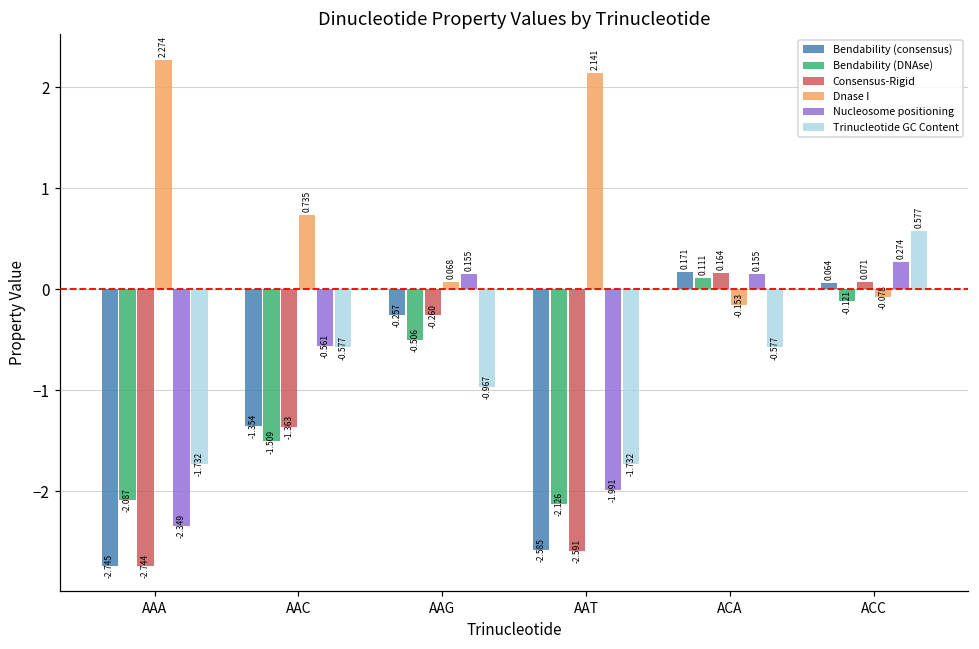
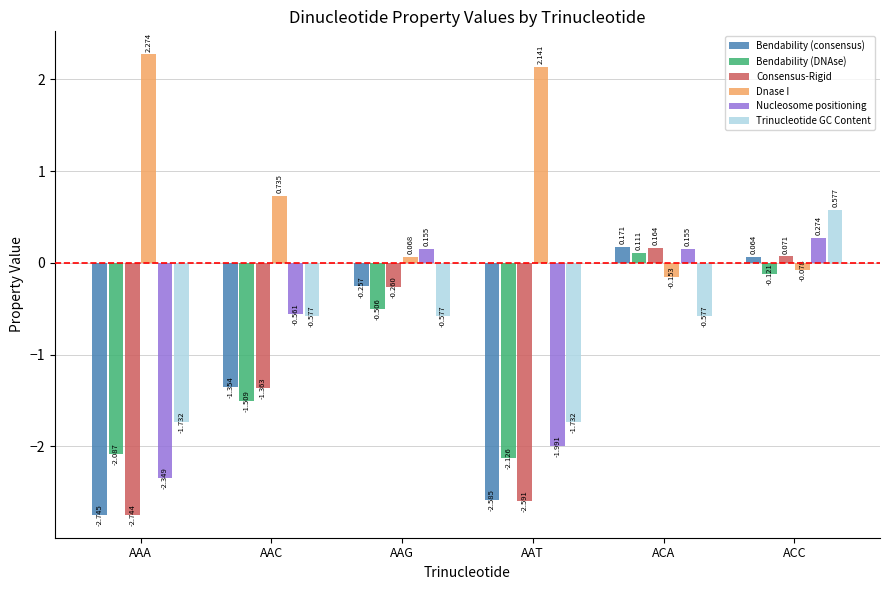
Trinucleotide GC Content, AAG: -0.967 -> -0.577
